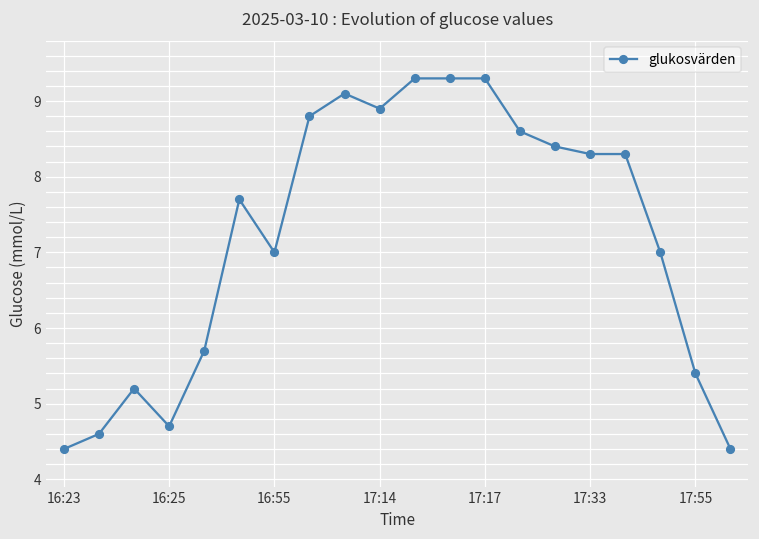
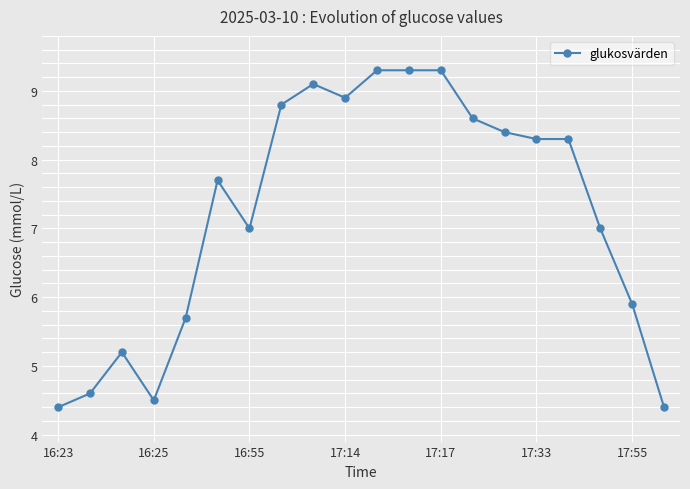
16:25: 4.7 -> 4.5
17:55: 5.4 -> 5.9
